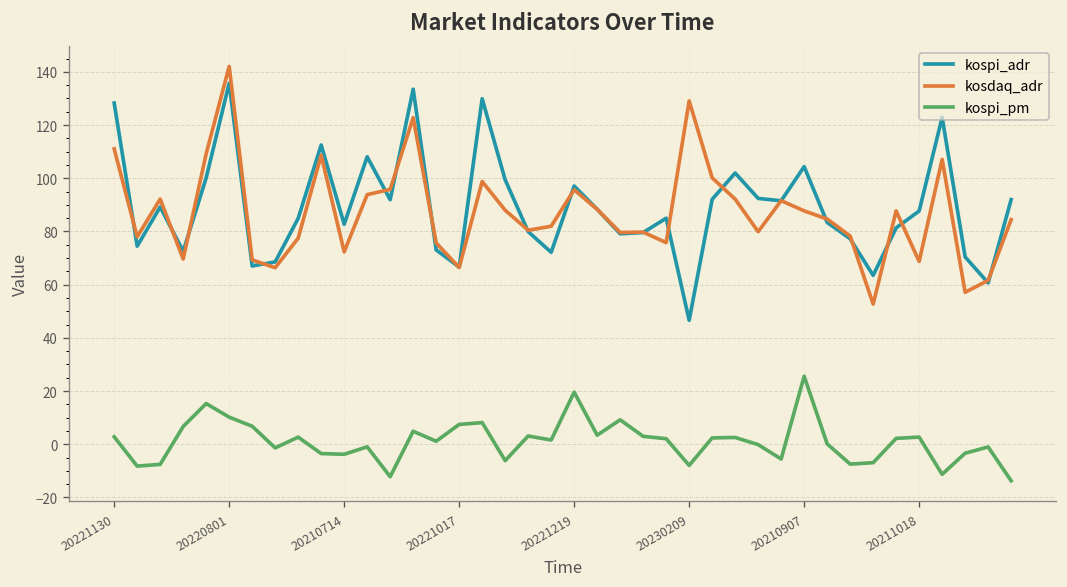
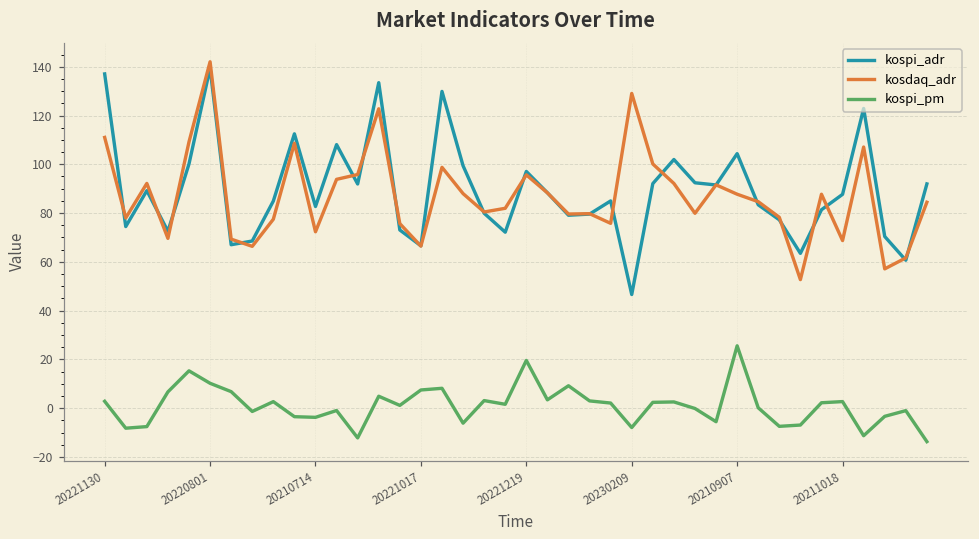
kospi_adr, 20221130: 128 -> 137
kospi_adr, 20220801: 136 -> 139
